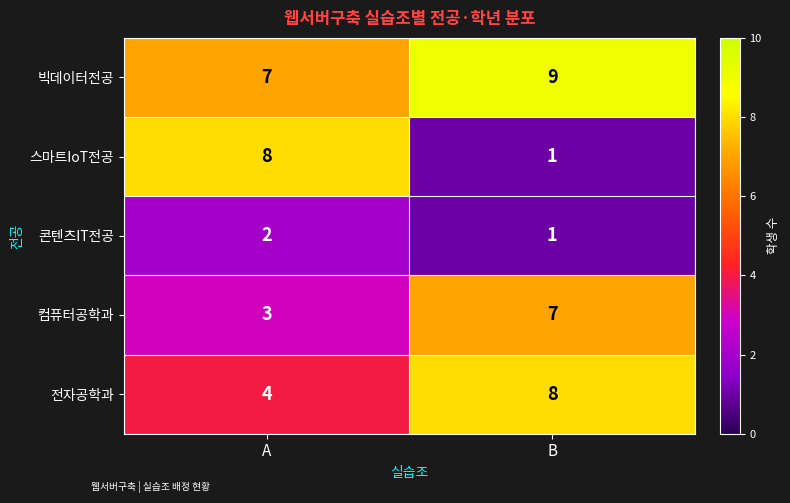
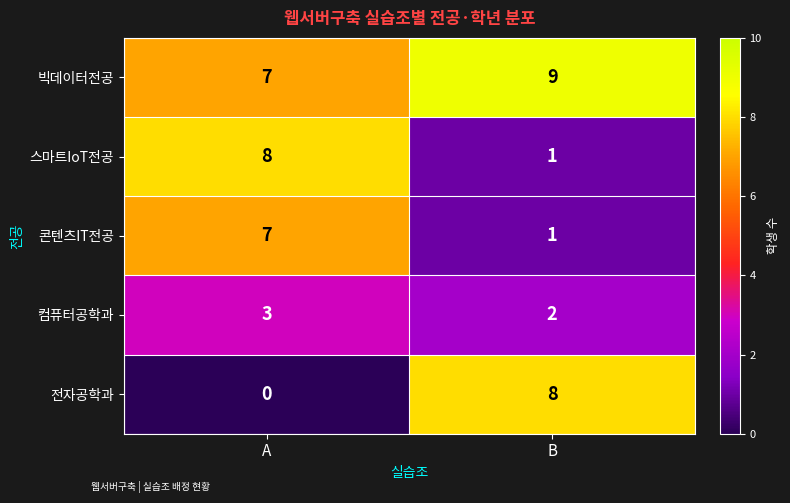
콘텐츠IT전공, A: 2 -> 7
컴퓨터공학과, B: 7 -> 2
전자공학과, A: 4 -> 0
